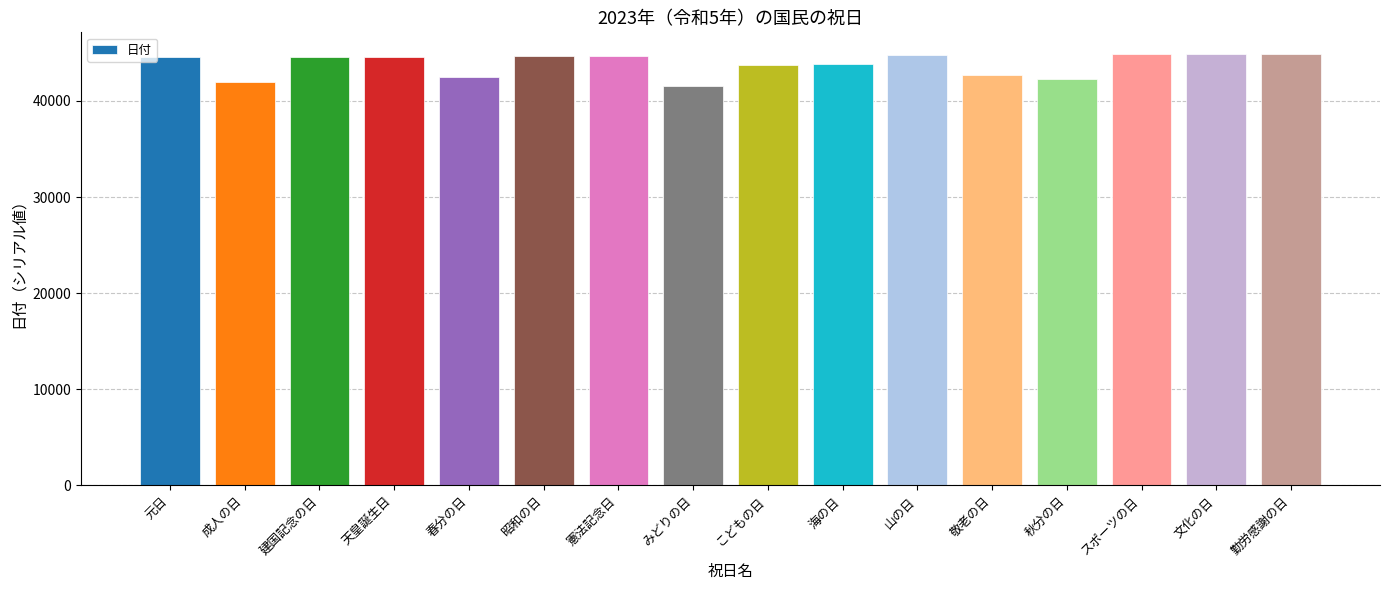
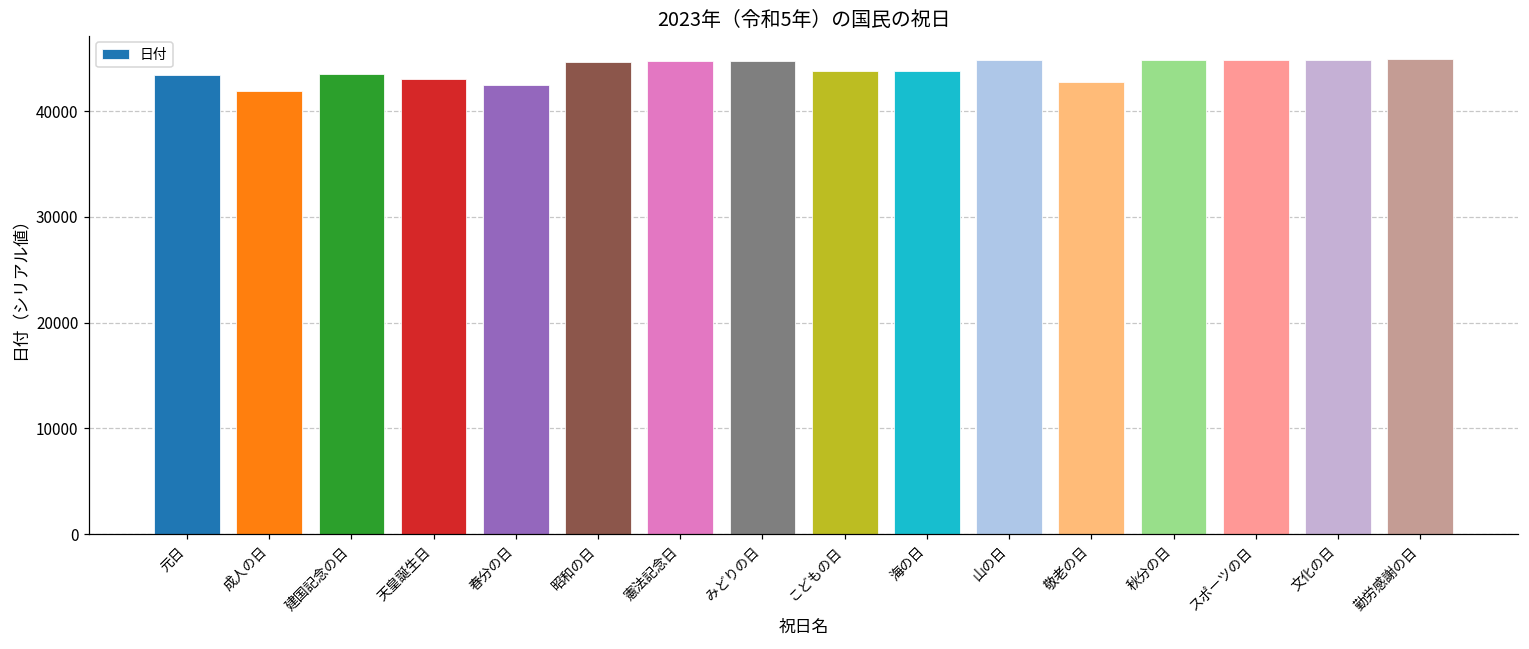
元日: 45000 -> 43000
建国記念の日: 45000 -> 44000
天皇誕生日: 45000 -> 43000
みどりの日: 42000 -> 45000
秋分の日: 42000 -> 45000
